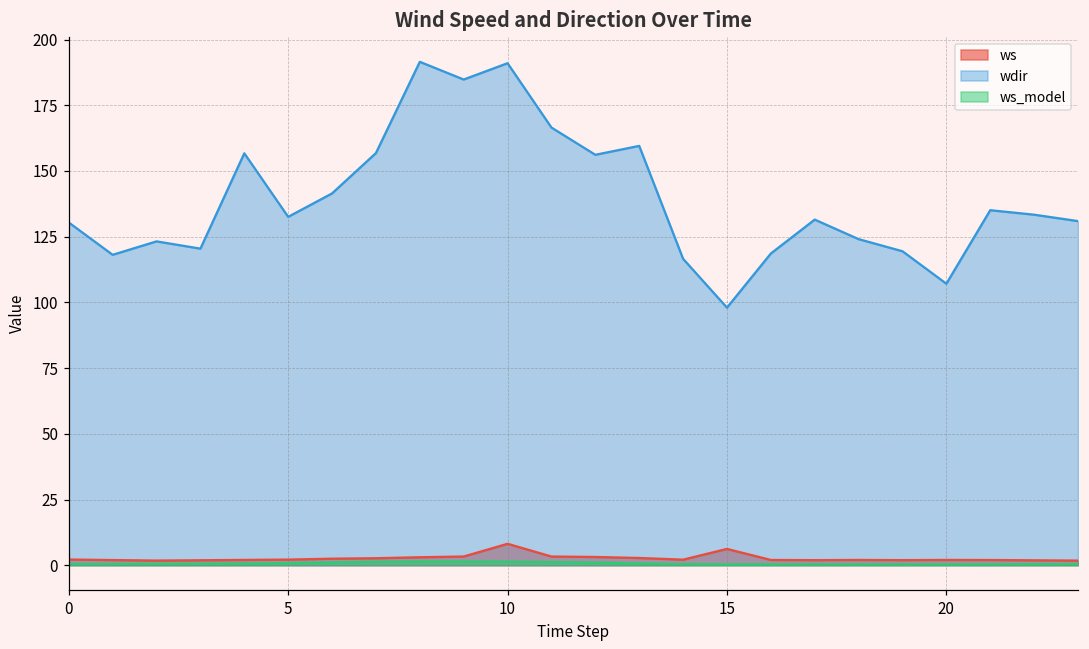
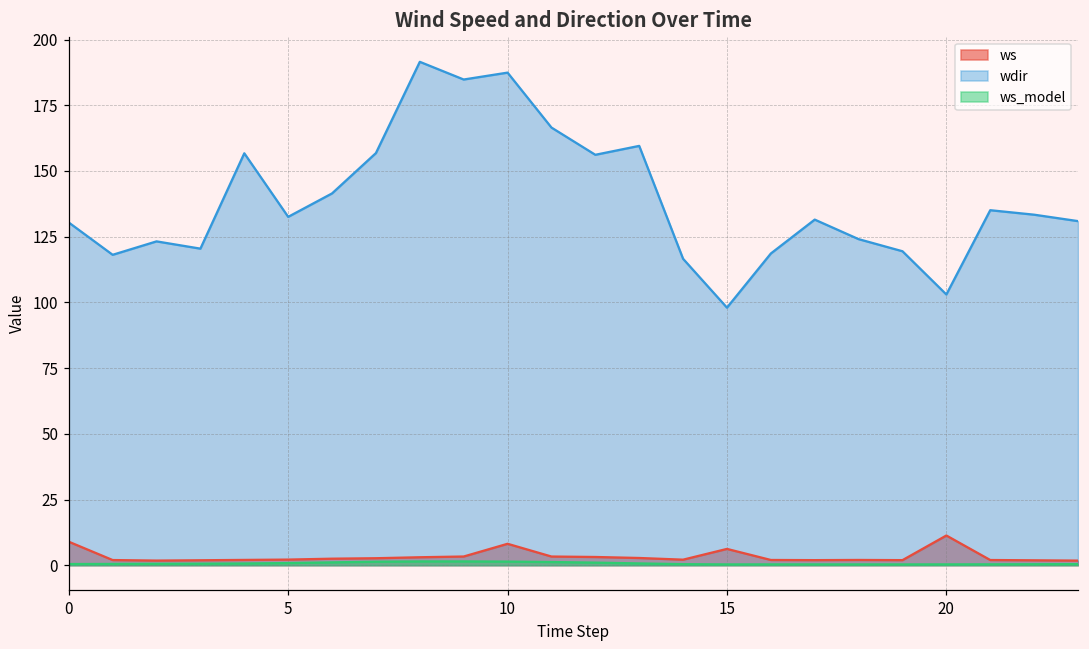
ws, 0: 2 -> 9
wdir, 10: 191 -> 187
ws, 20: 2 -> 11
wdir, 20: 107 -> 103
